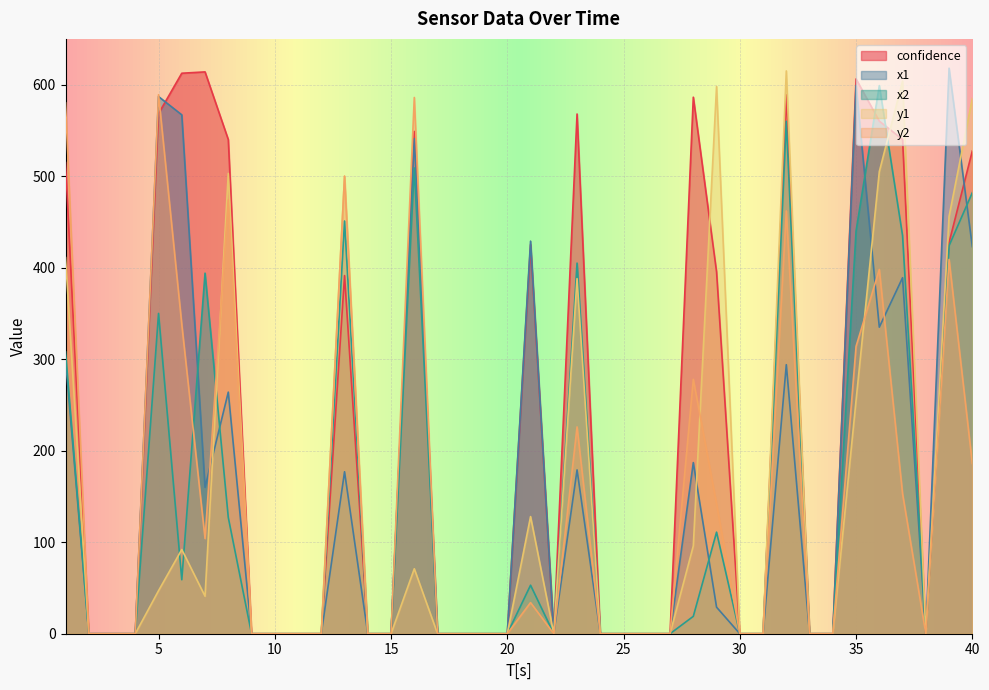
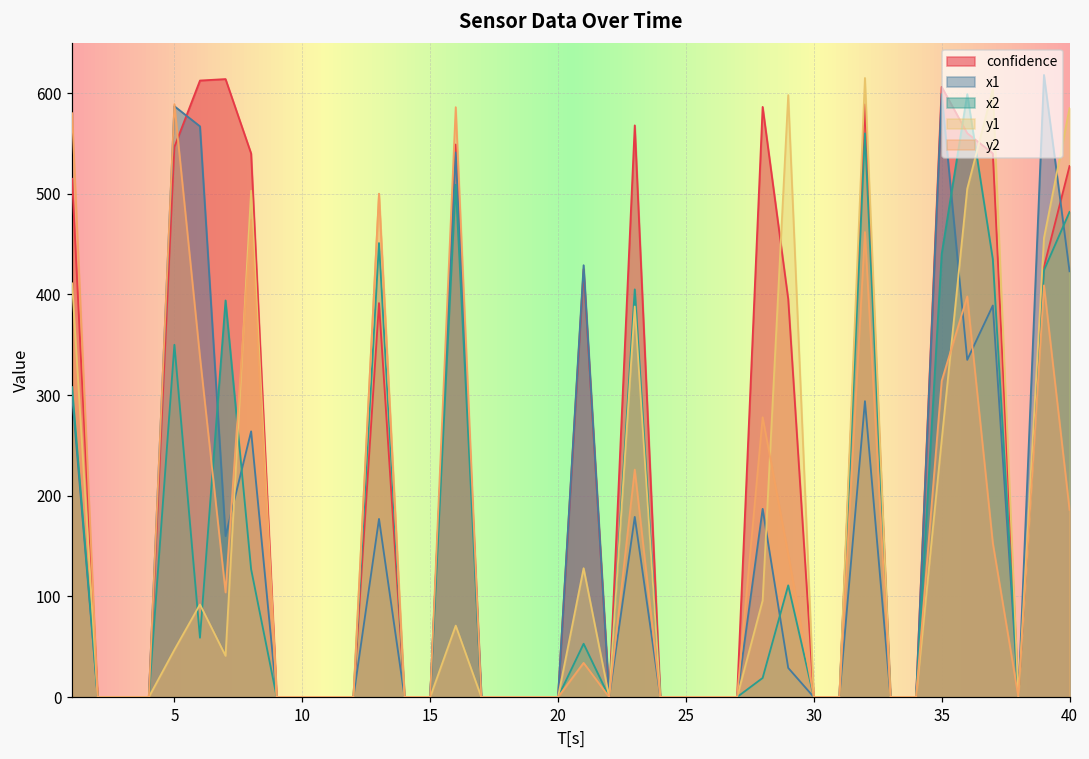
confidence, 5: 570 -> 550
